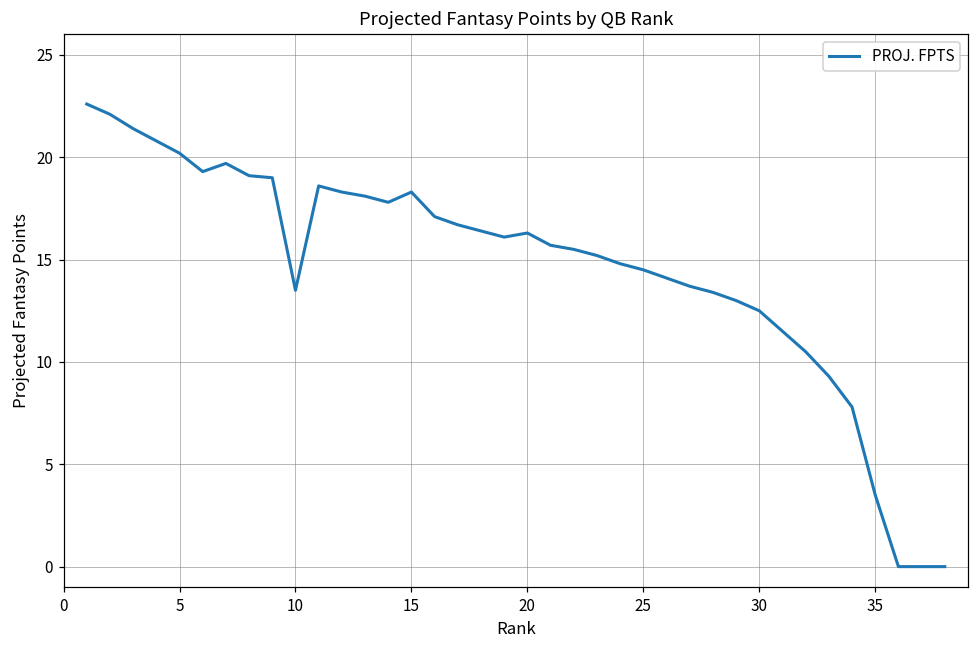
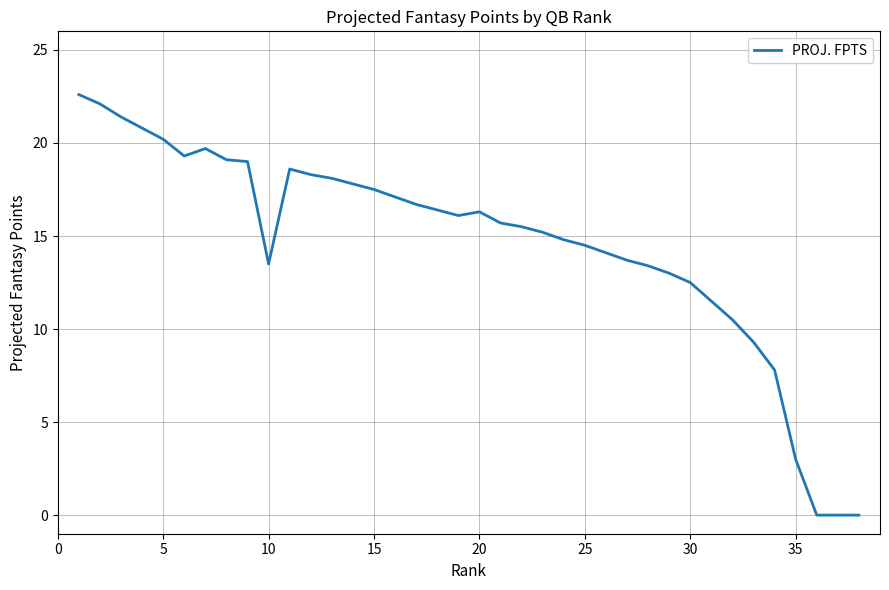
15: 18.3 -> 17.5
35: 3.5 -> 3.0
